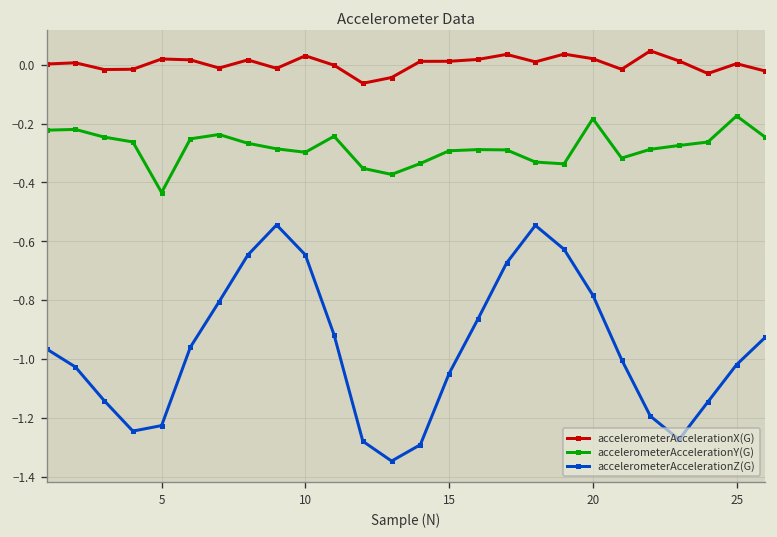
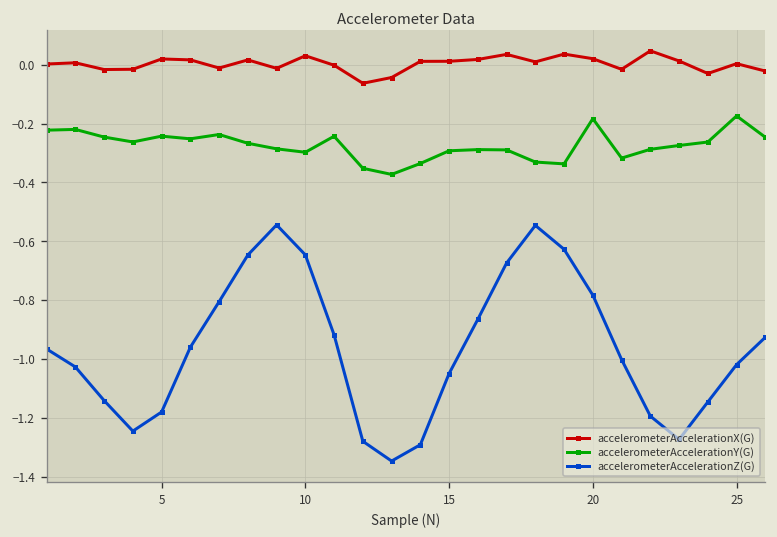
accelerometerAccelerationY(G), 5: -0.43 -> -0.24
accelerometerAccelerationZ(G), 5: -1.23 -> -1.18
